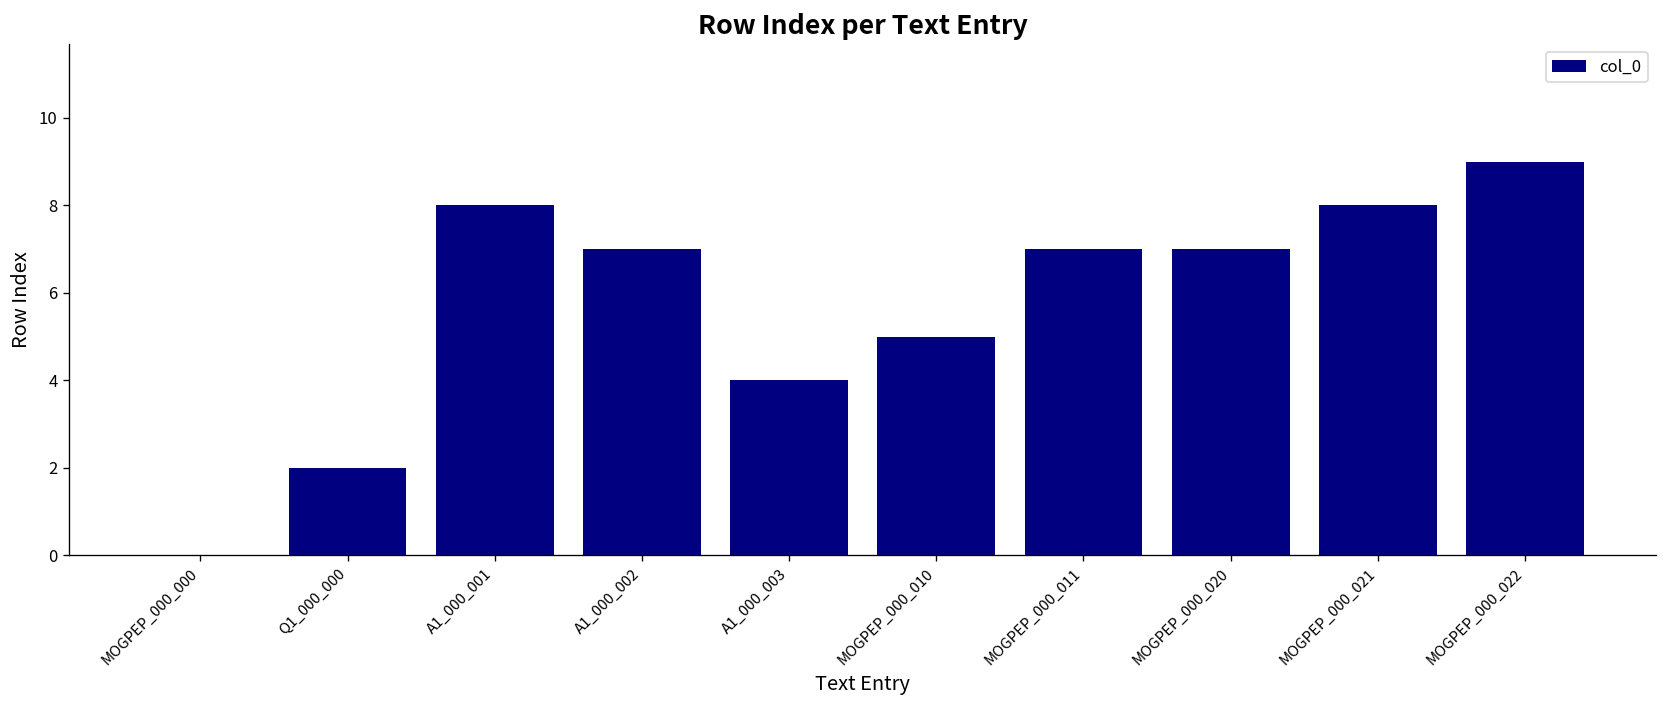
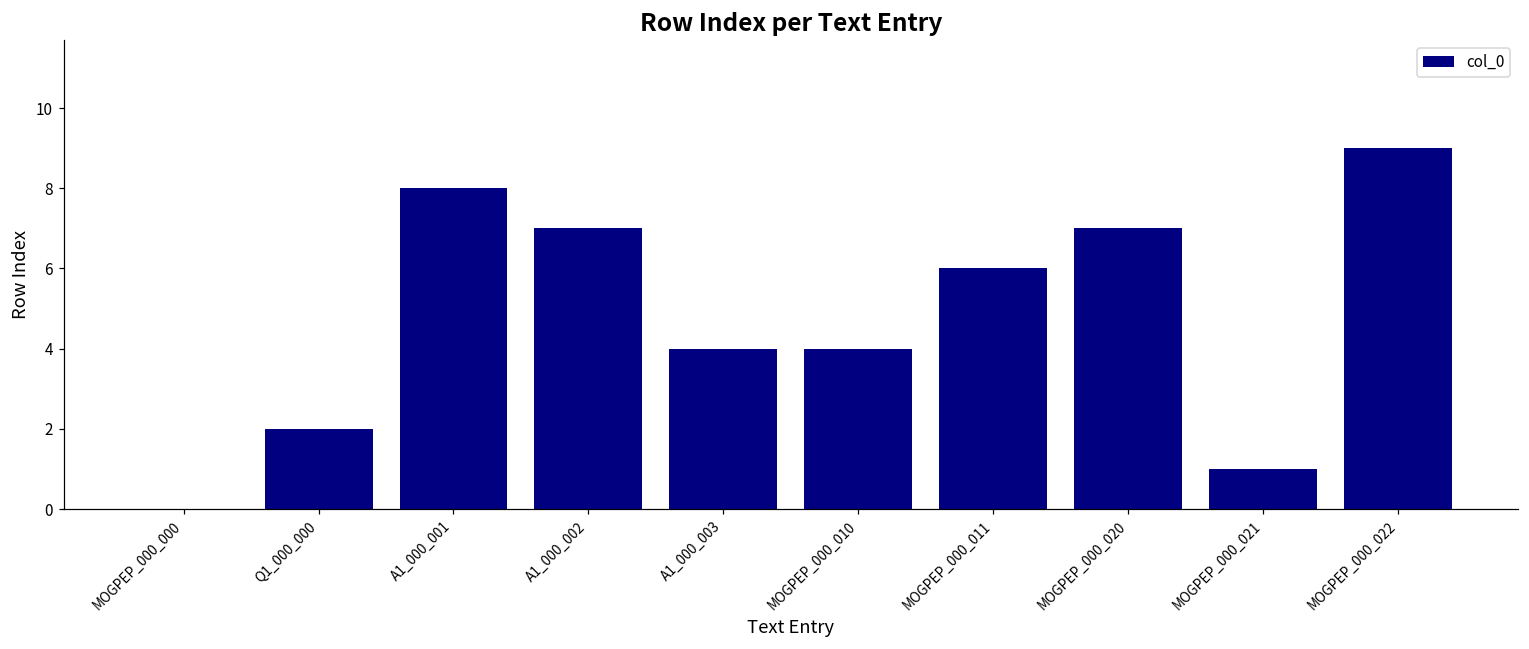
MOGPEP_000_010: 5 -> 4
MOGPEP_000_011: 7 -> 6
MOGPEP_000_021: 8 -> 1
